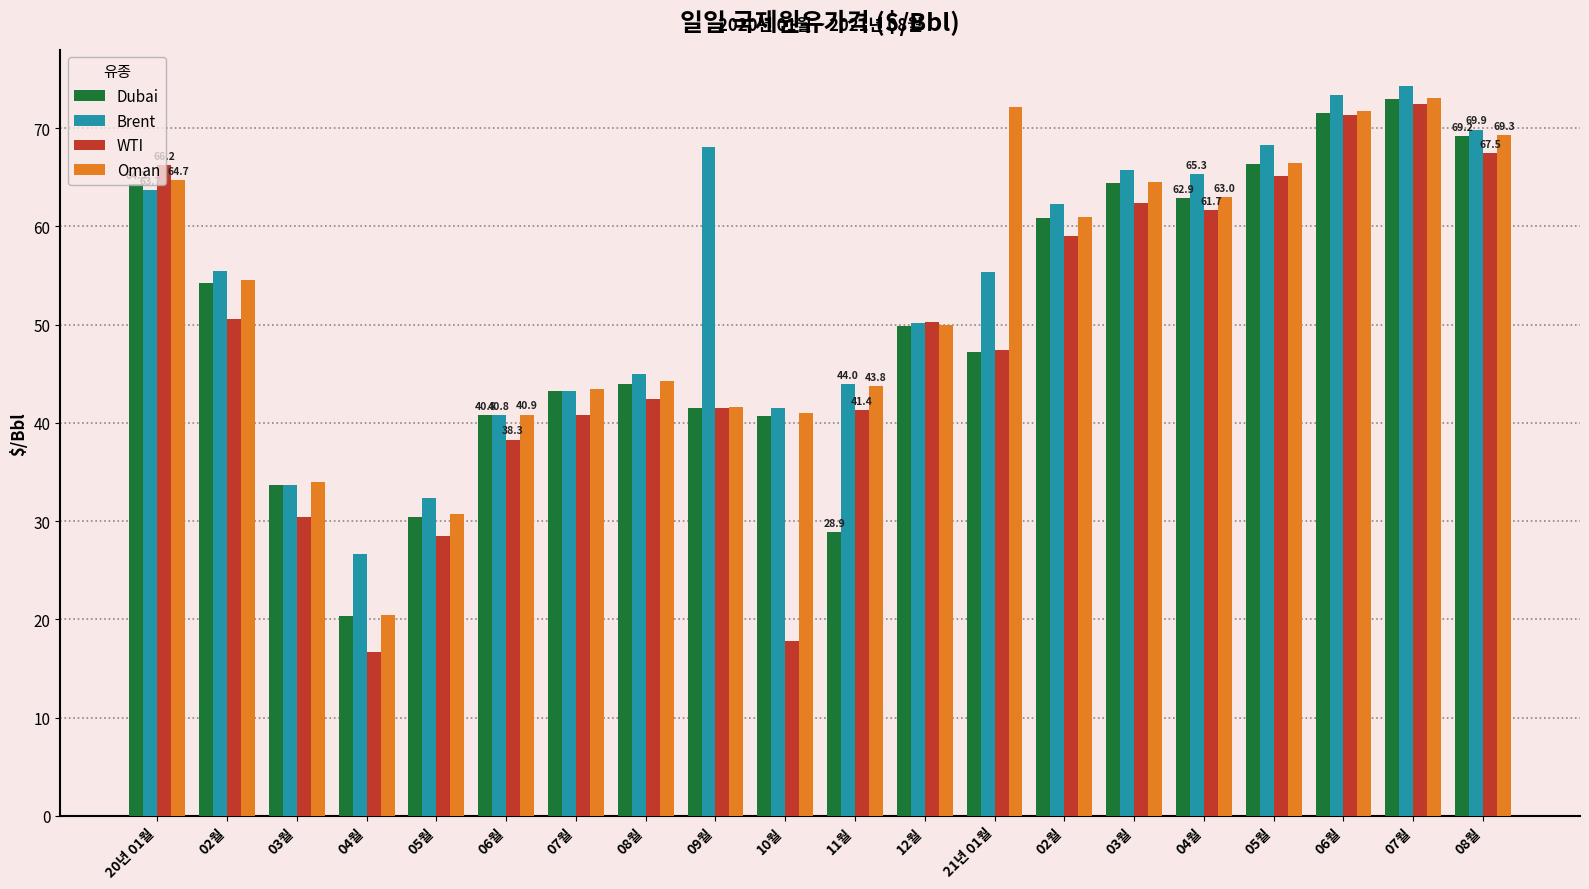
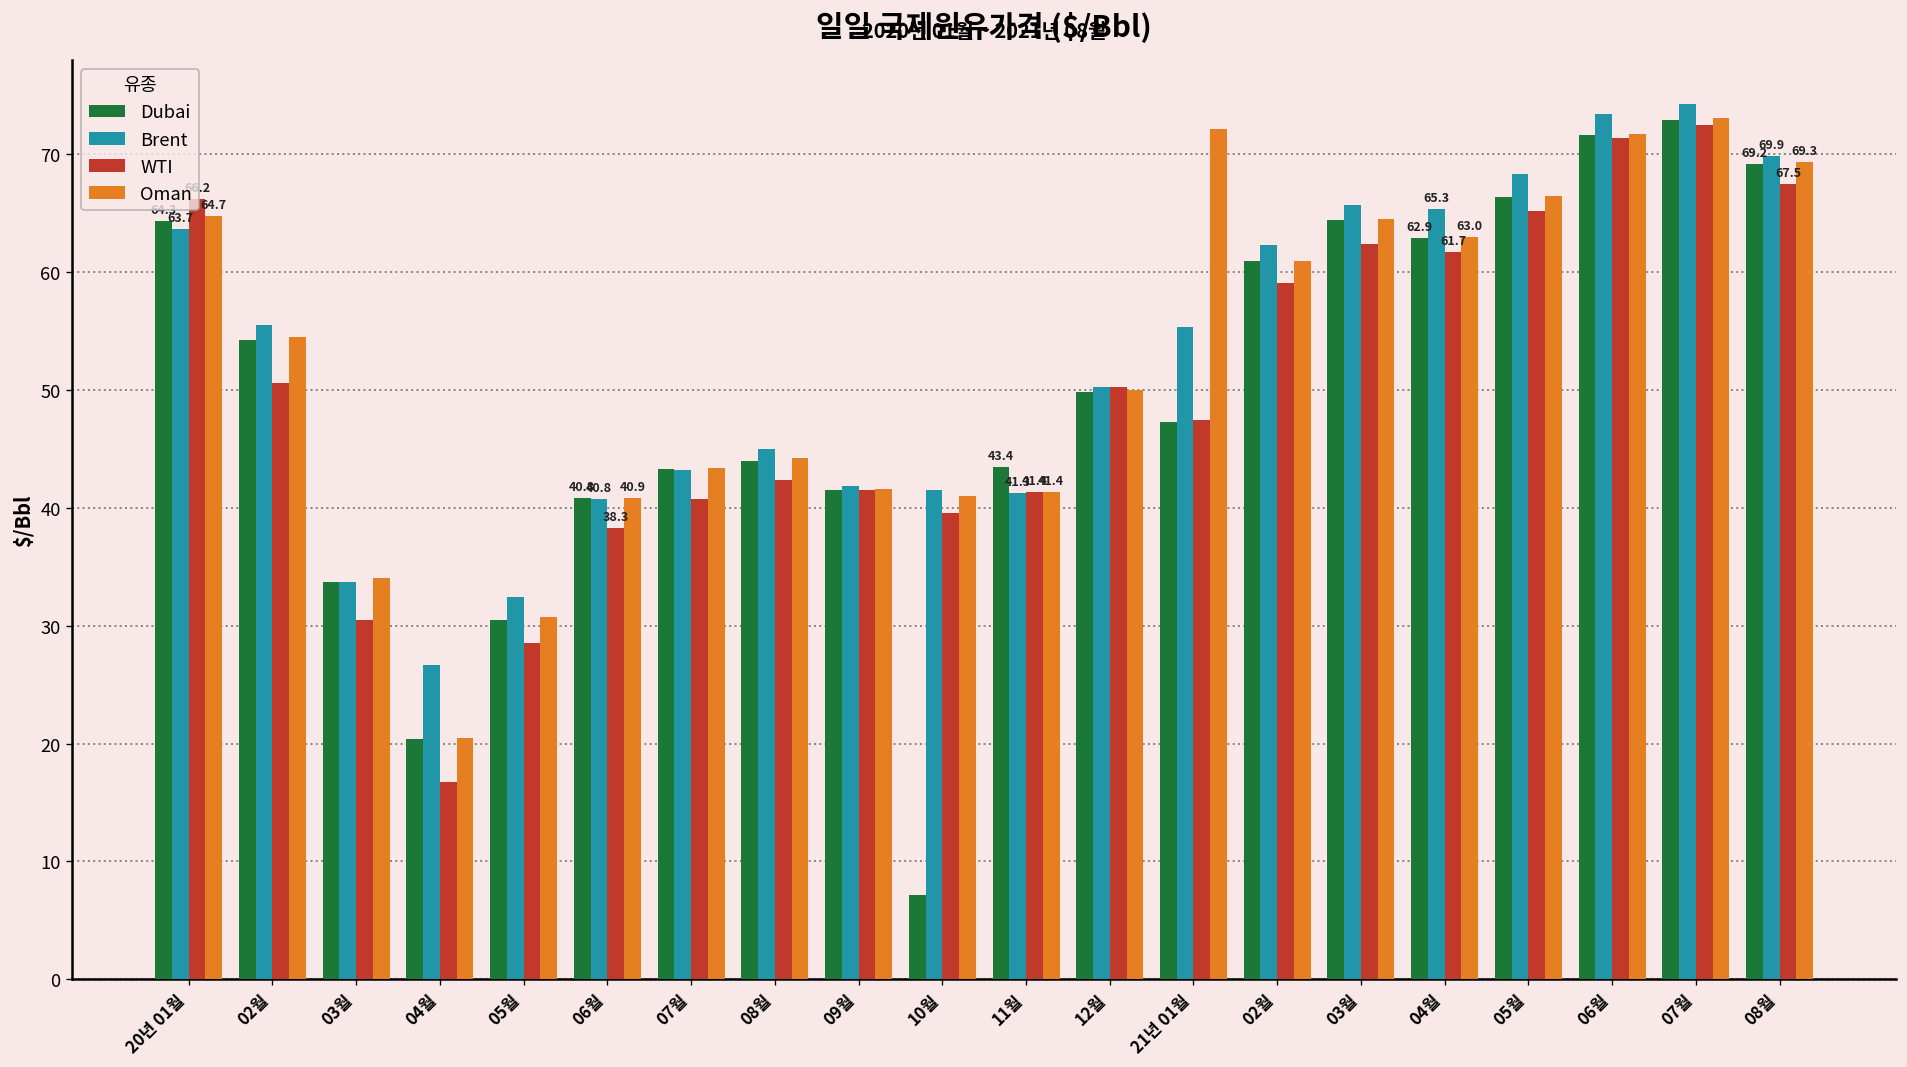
Brent, 09월: 68 -> 42
Dubai, 10월: 41 -> 7
WTI, 10월: 18 -> 40
Dubai, 11월: 28.9 -> 43.4
Brent, 11월: 44.0 -> 41.3
Oman, 11월: 43.8 -> 41.4
